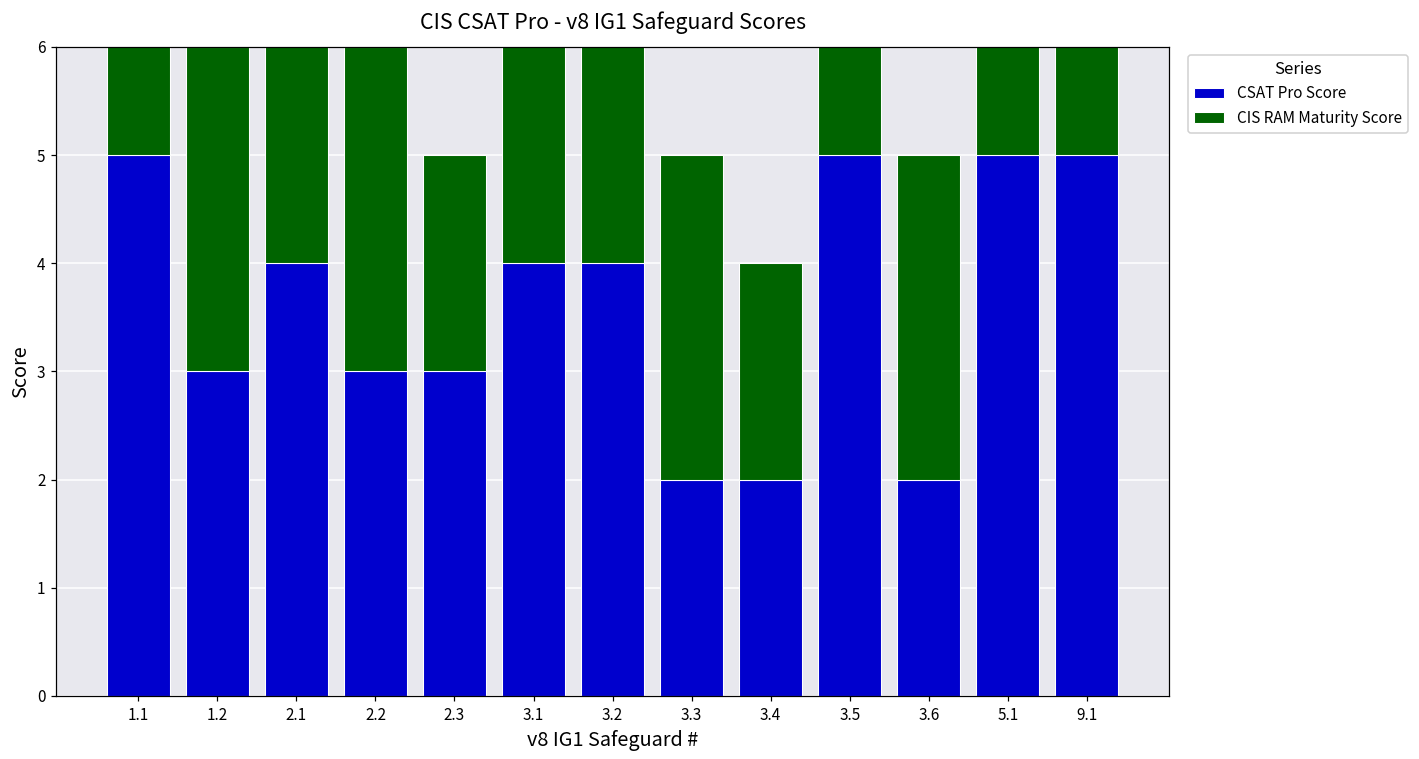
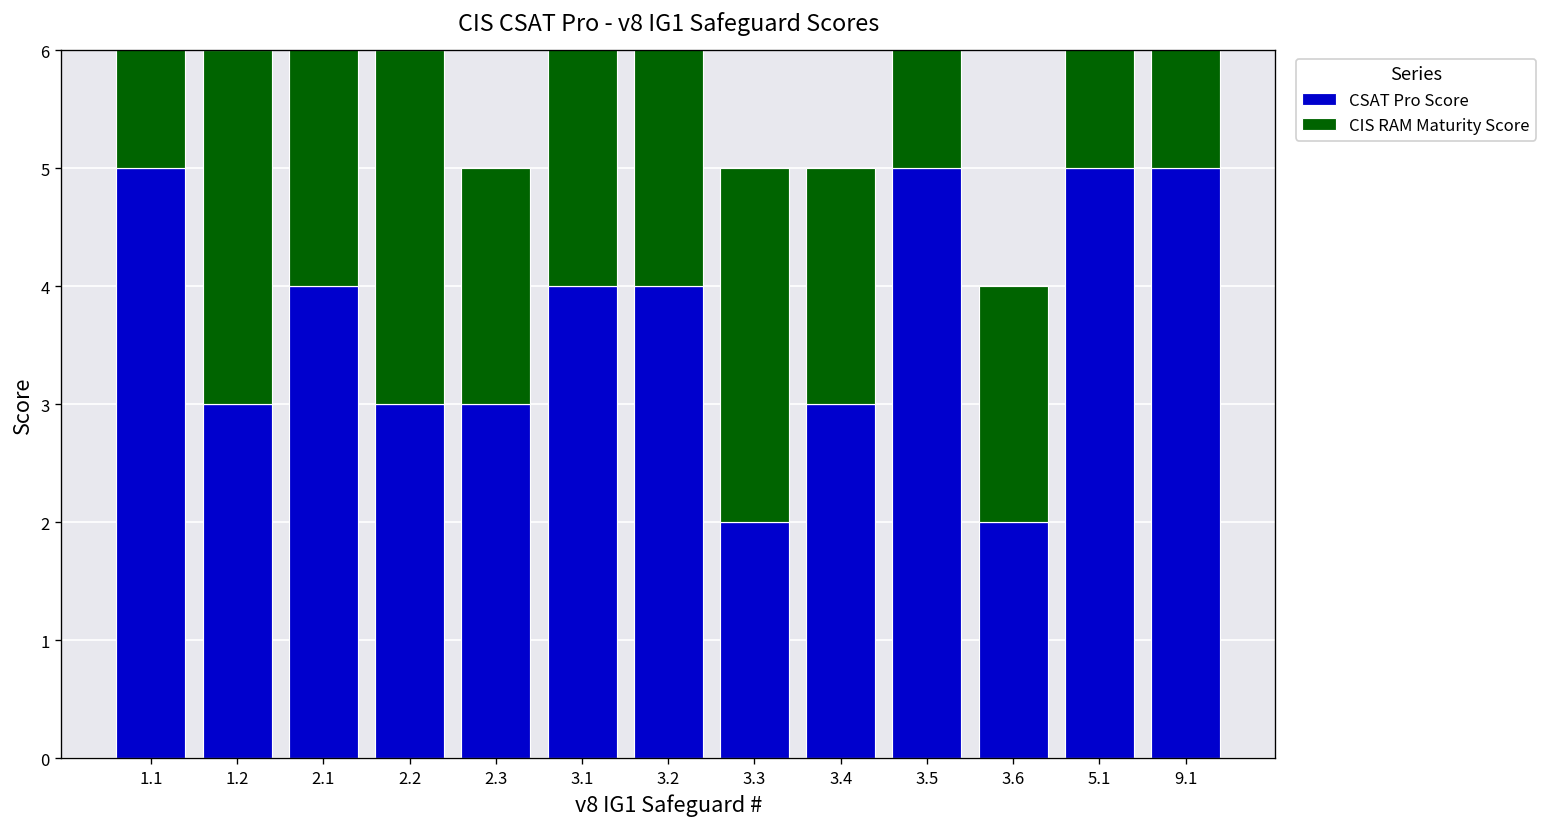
CSAT Pro Score, 3.4: 2 -> 3
CIS RAM Maturity Score, 3.6: 3 -> 2
